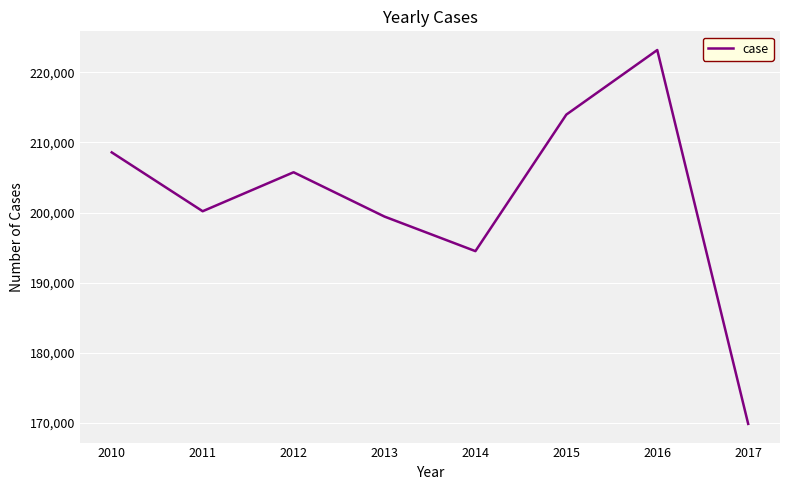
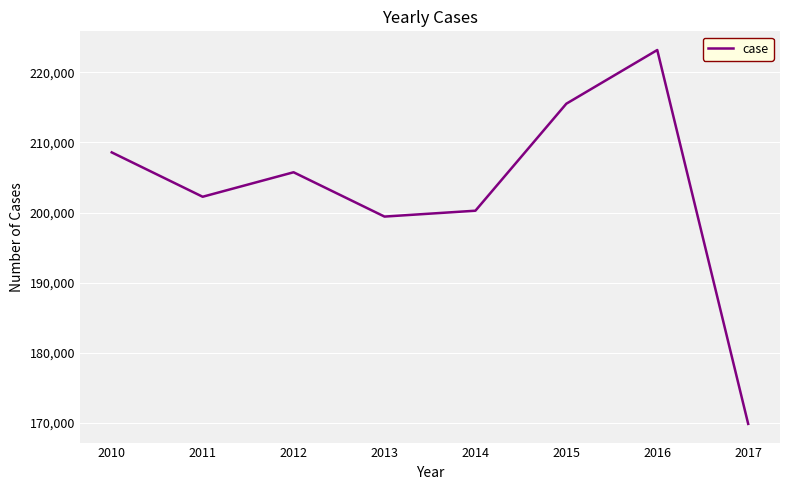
2011: 200,000 -> 202,000
2014: 194,000 -> 200,000
2015: 214,000 -> 216,000
